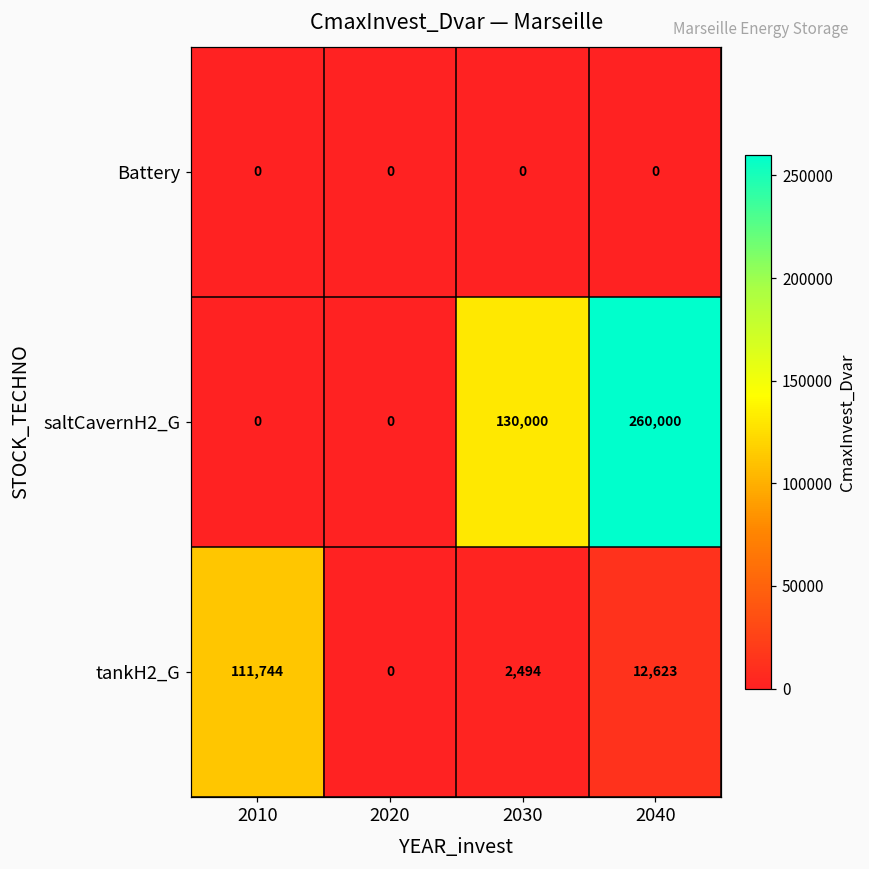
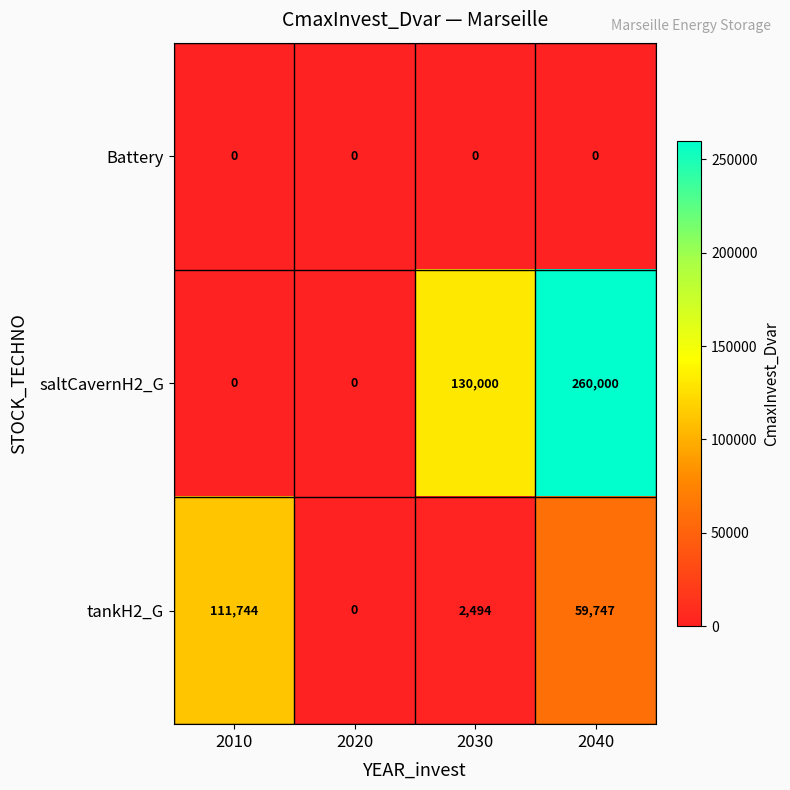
tankH2_G, 2040: 12,623 -> 59,747
